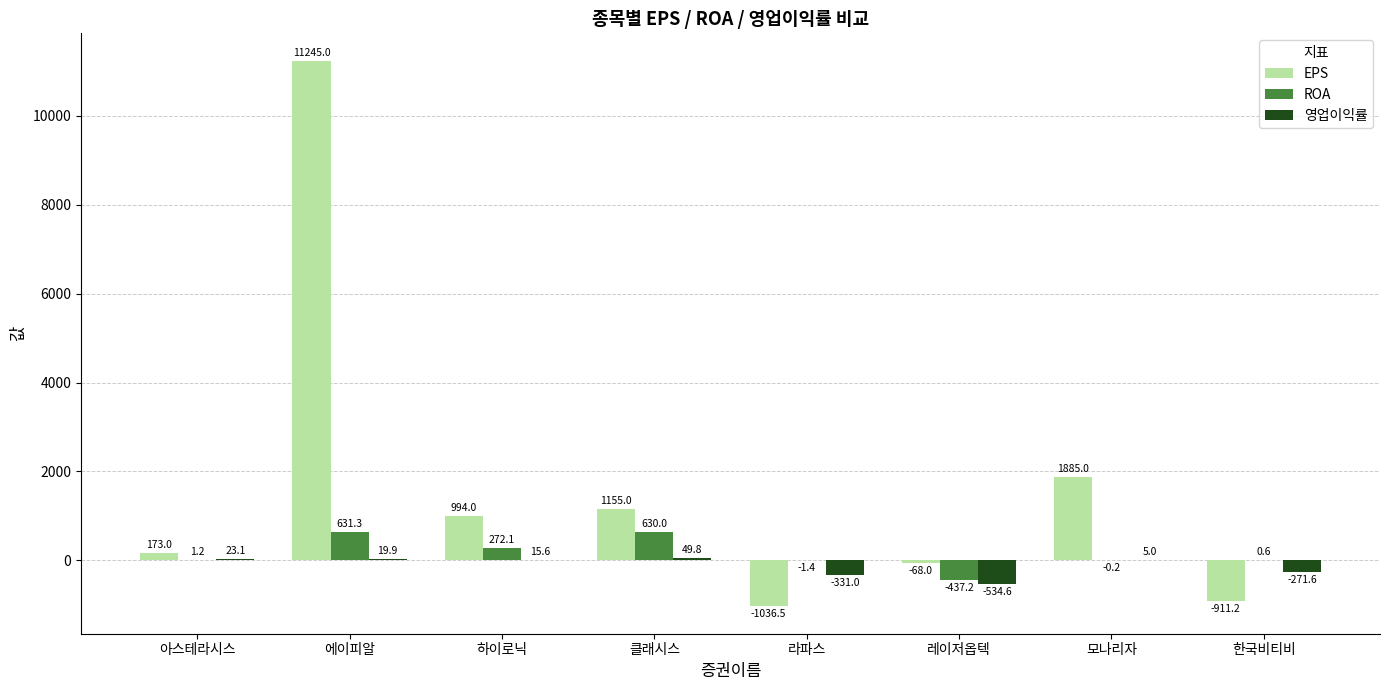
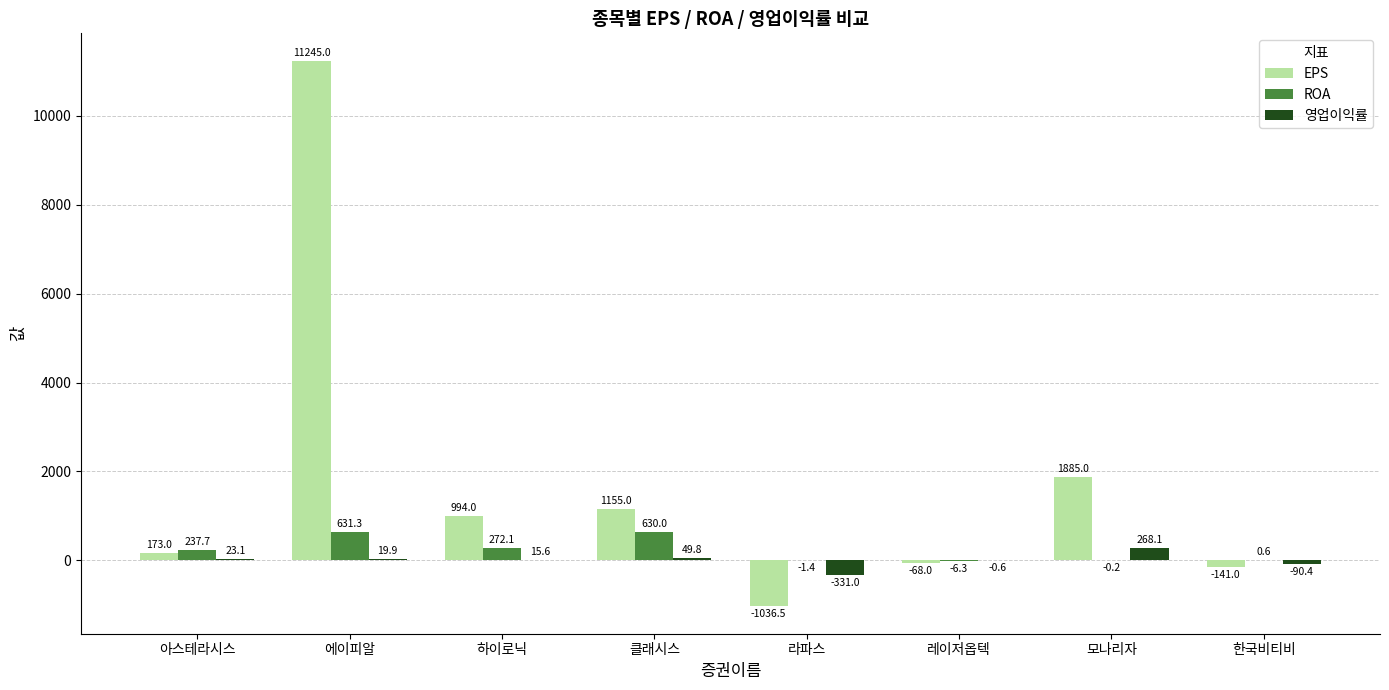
ROA, 아스테라시스: 1.2 -> 237.7
ROA, 레이저옵텍: -437.2 -> -6.3
영업이익률, 레이저옵텍: -534.6 -> -0.6
영업이익률, 모나리자: 5.0 -> 268.1
EPS, 한국비티비: -911.2 -> -141.0
영업이익률, 한국비티비: -271.6 -> -90.4
